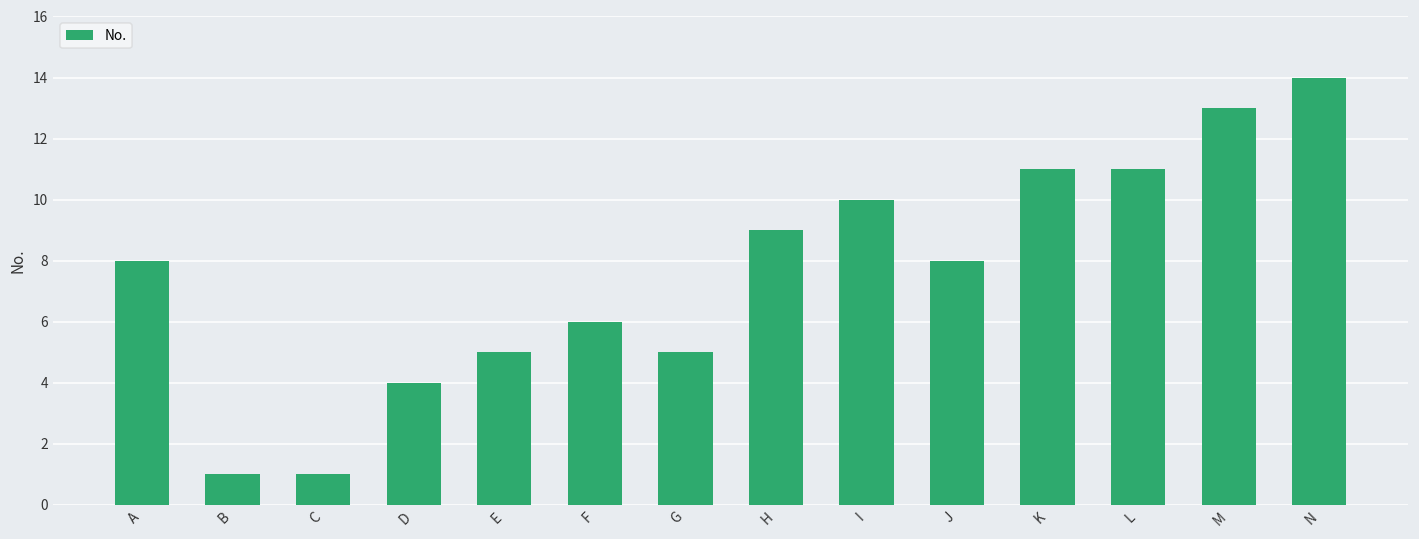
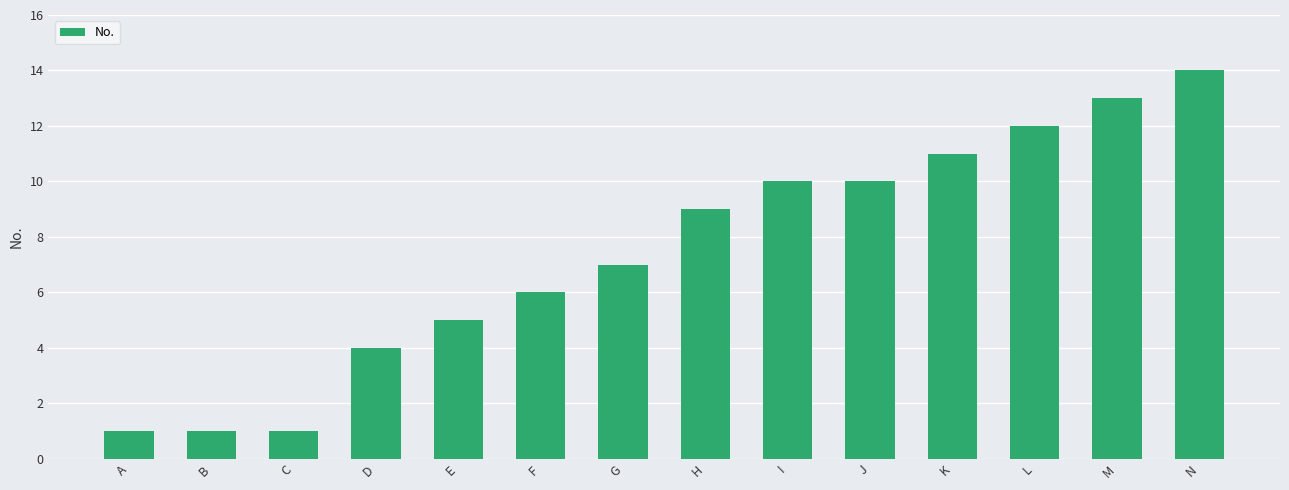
A: 8 -> 1
G: 5 -> 7
J: 8 -> 10
L: 11 -> 12
